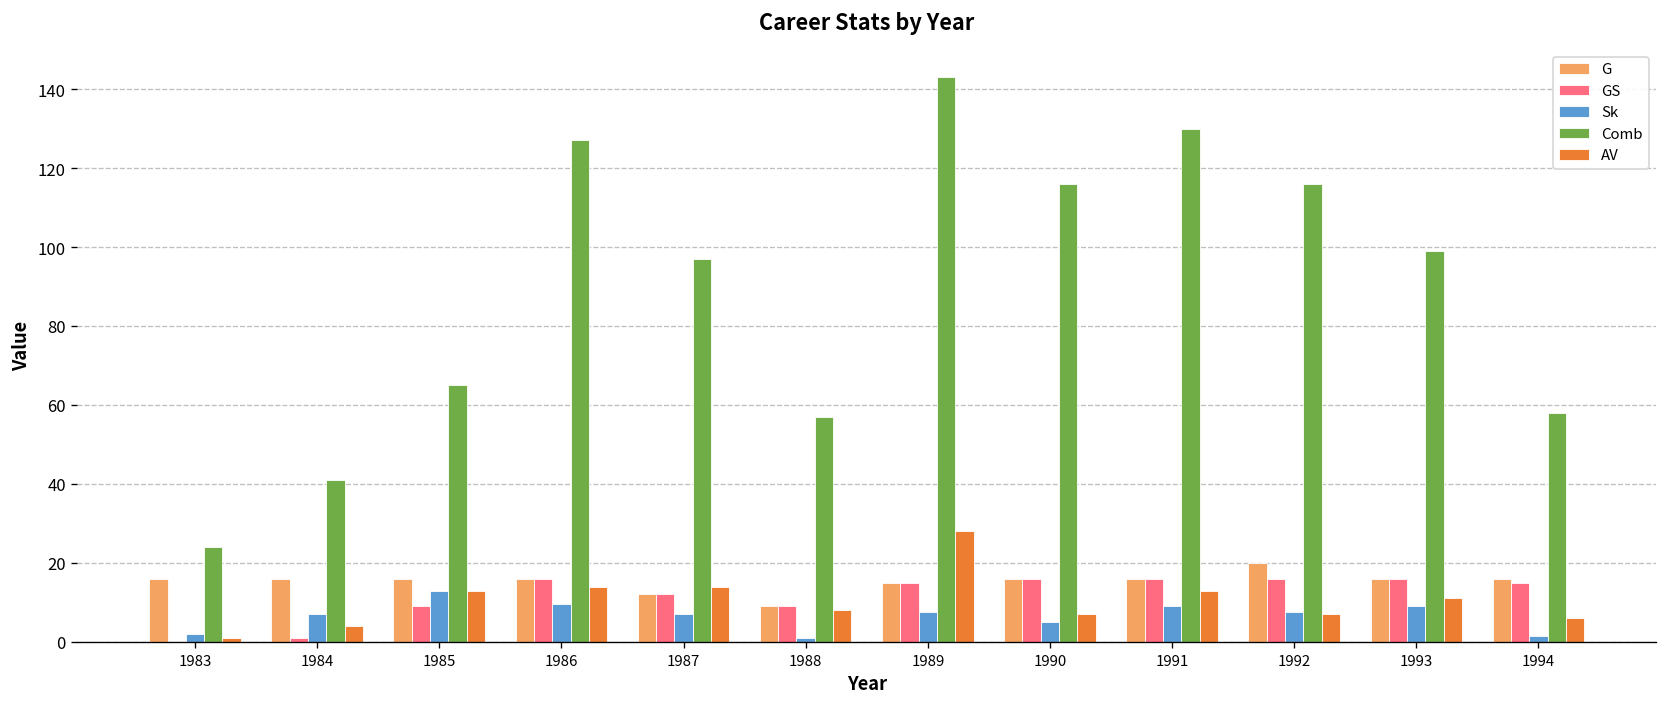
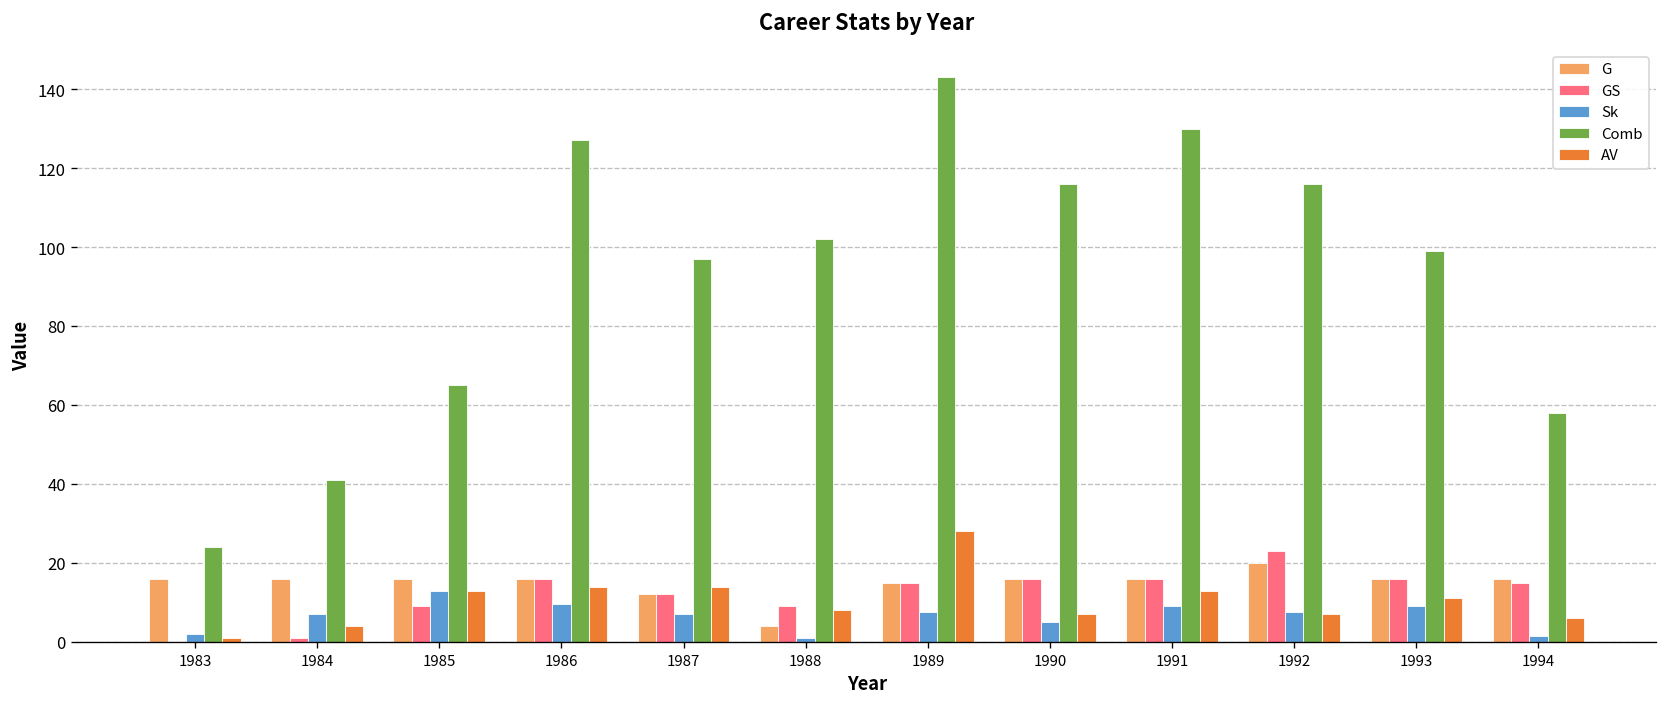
G, 1988: 9 -> 4
Comb, 1988: 57 -> 102
GS, 1992: 16 -> 23
